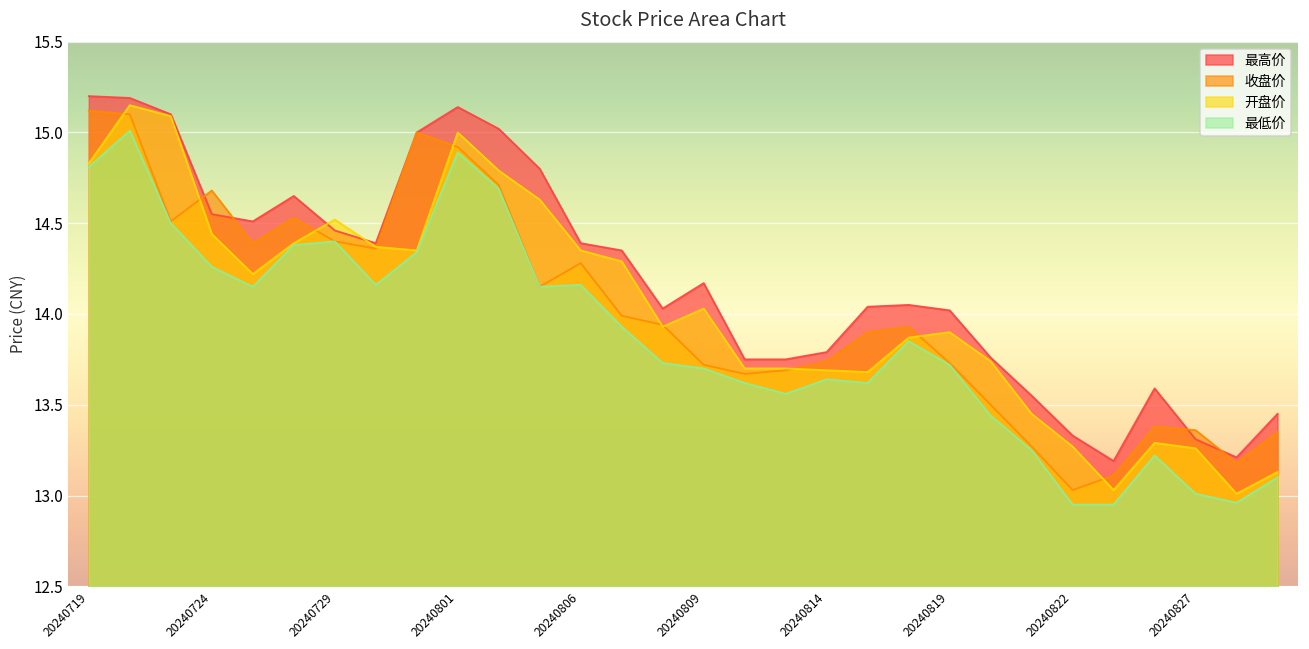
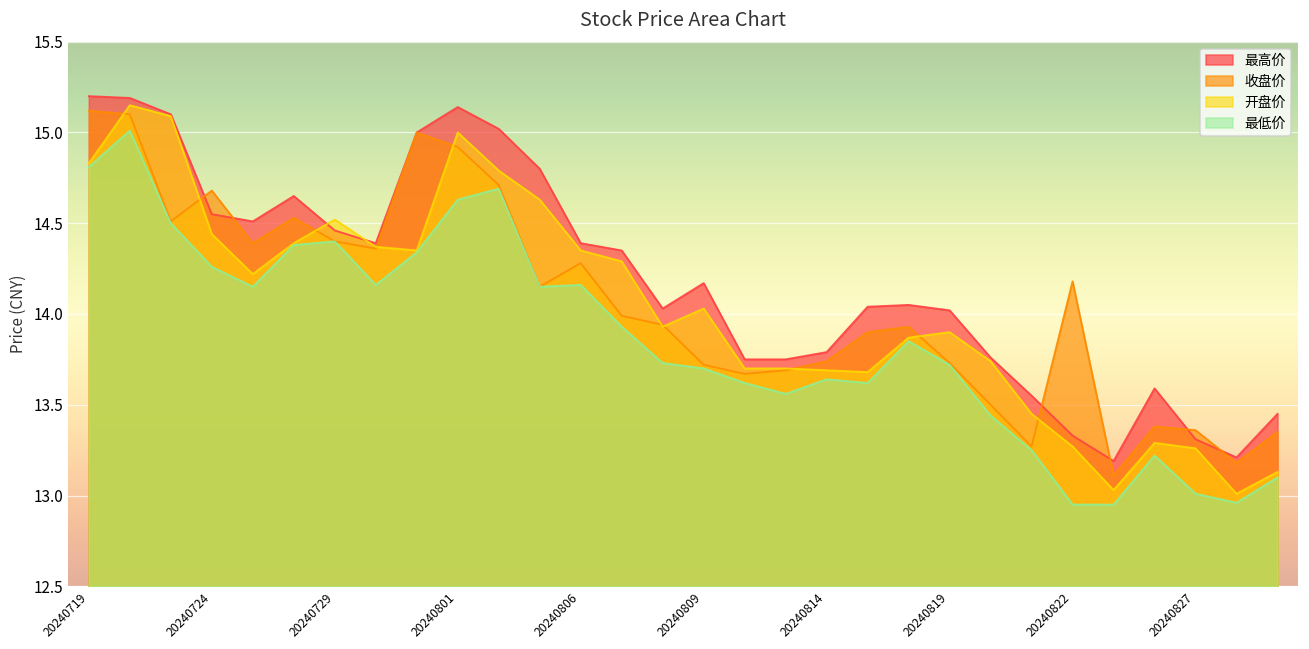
最低价, 20240801: 14.89 -> 14.63
收盘价, 20240822: 13.03 -> 14.18
